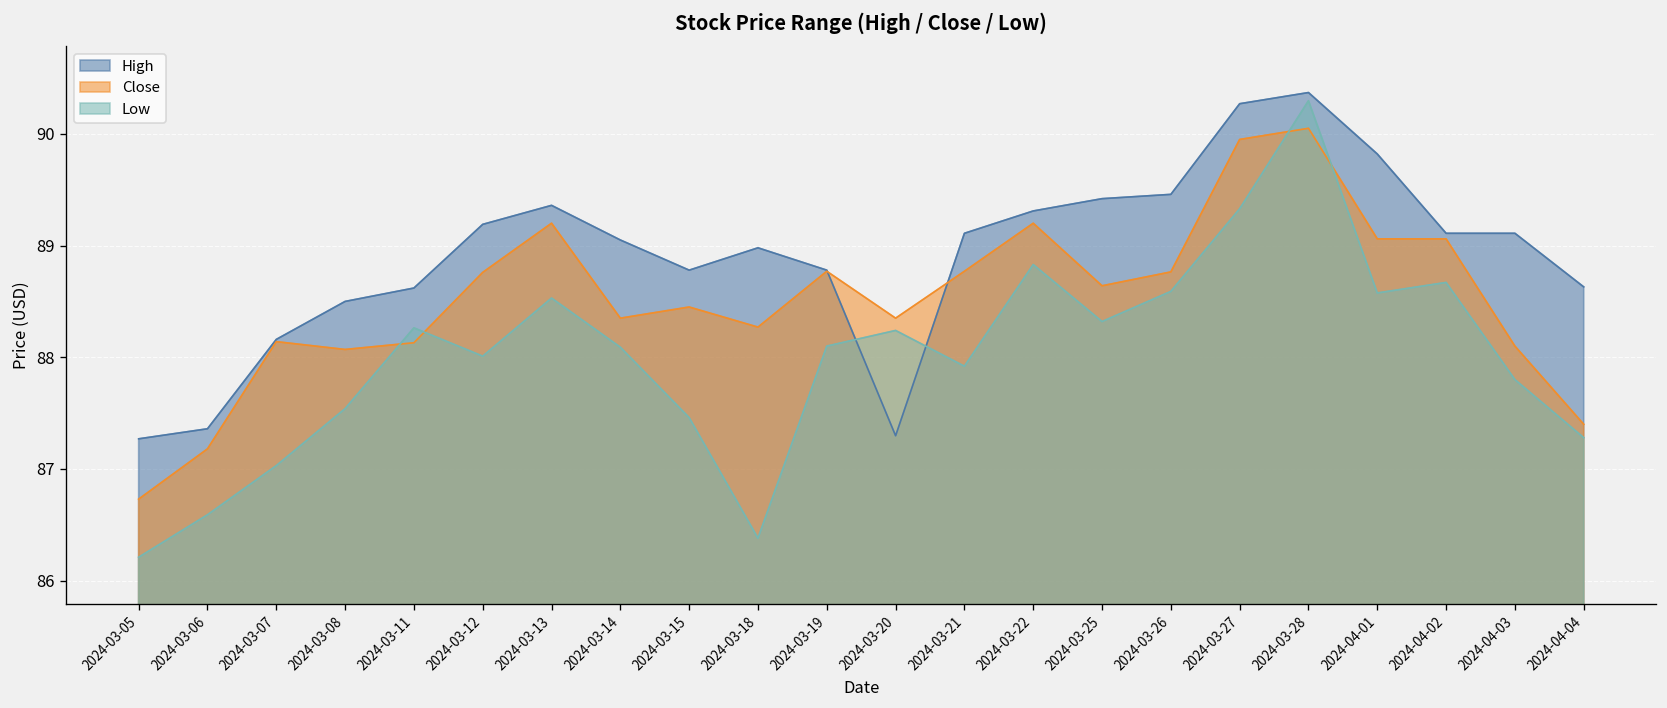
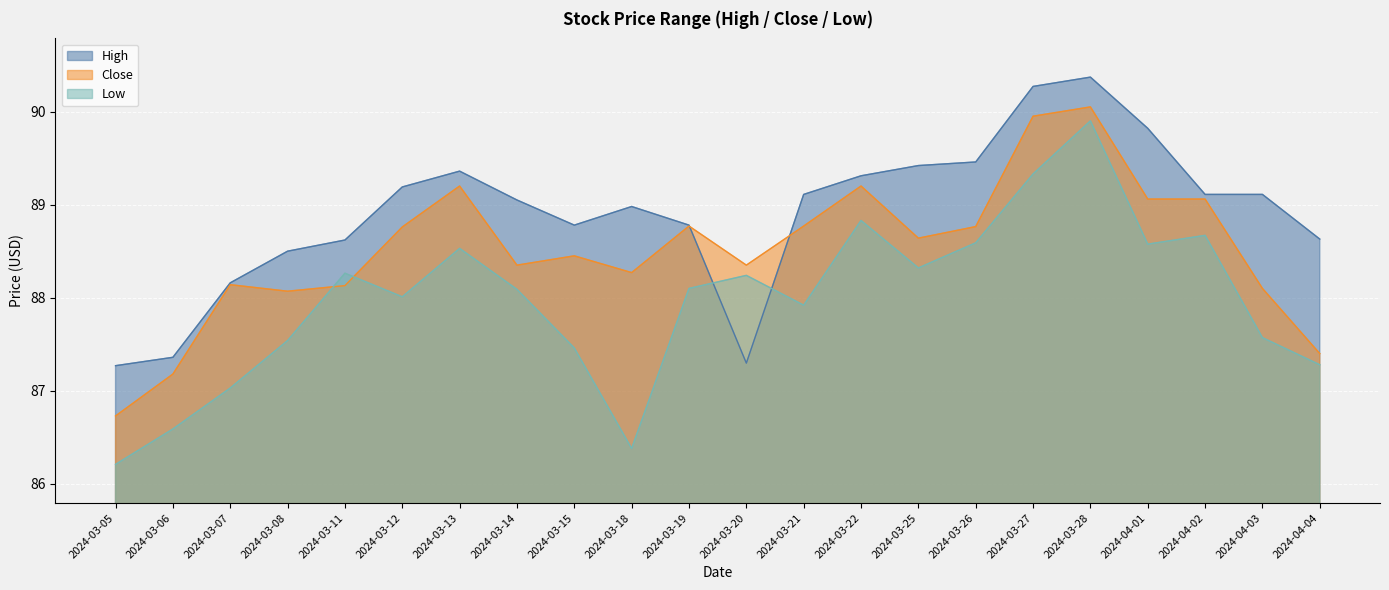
Low, 2024-03-28: 90.3 -> 89.9
Low, 2024-04-03: 87.8 -> 87.6
